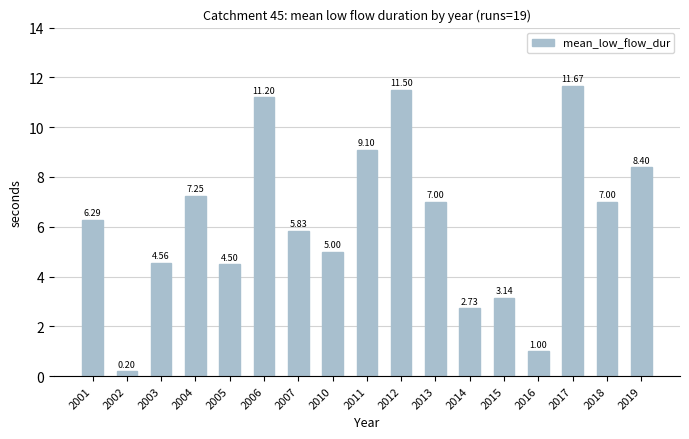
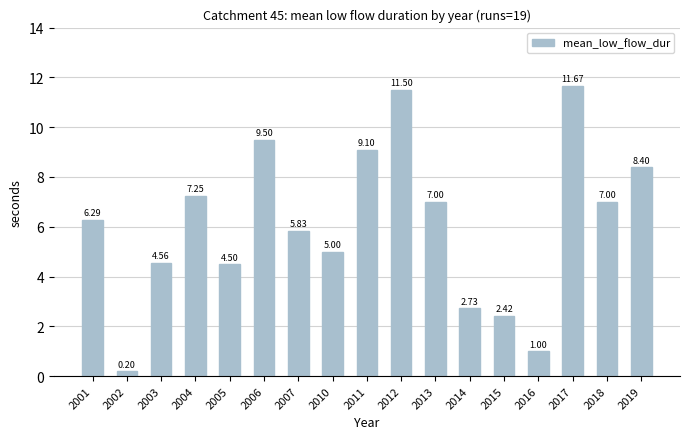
2006: 11.20 -> 9.50
2015: 3.14 -> 2.42
